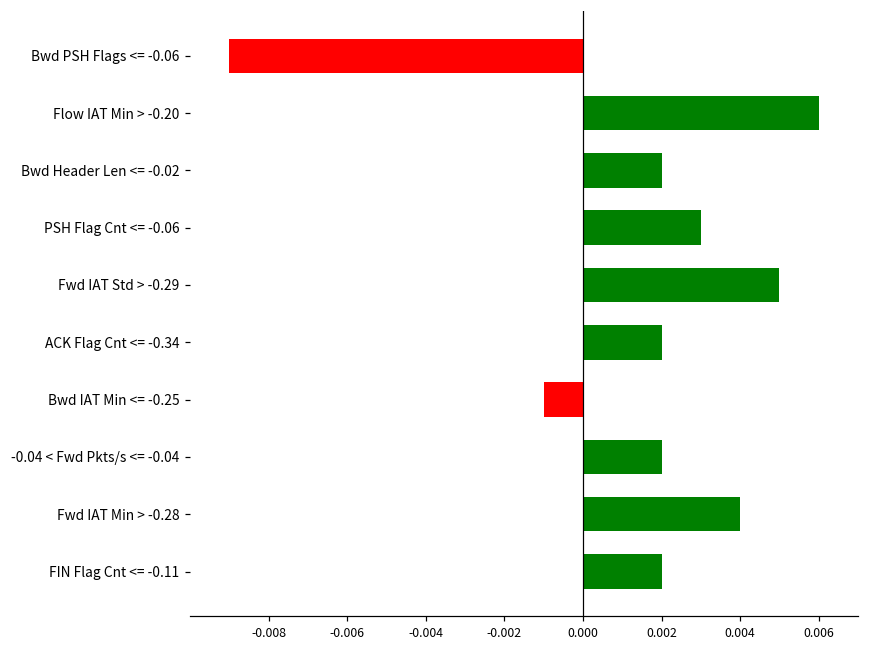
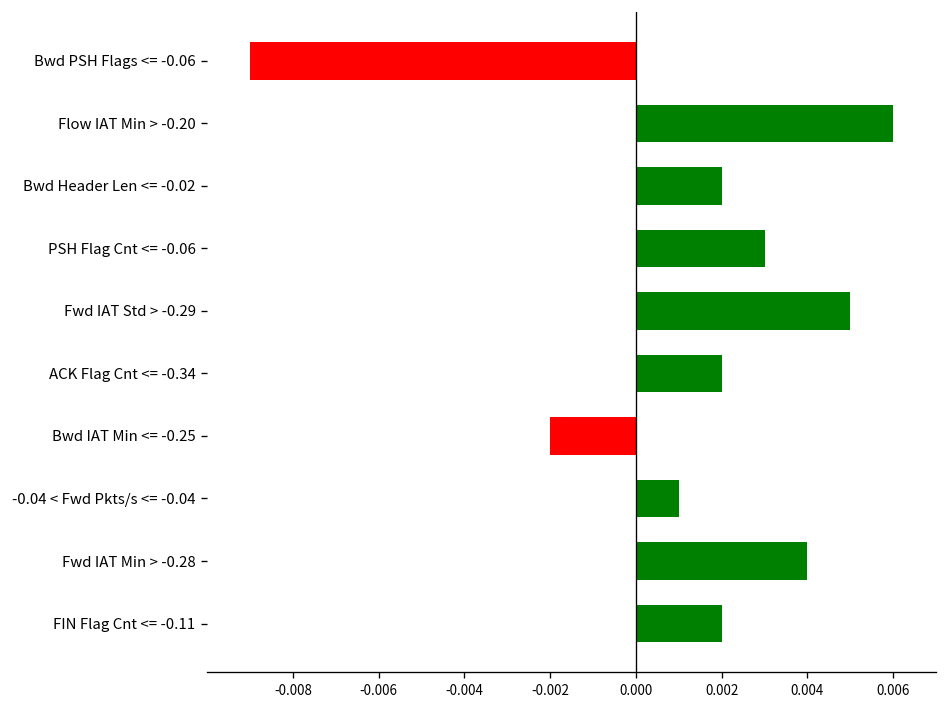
Bwd IAT Min <= -0.25: -0.001 -> -0.002
-0.04 < Fwd Pkts/s <= -0.04: 0.002 -> 0.001
